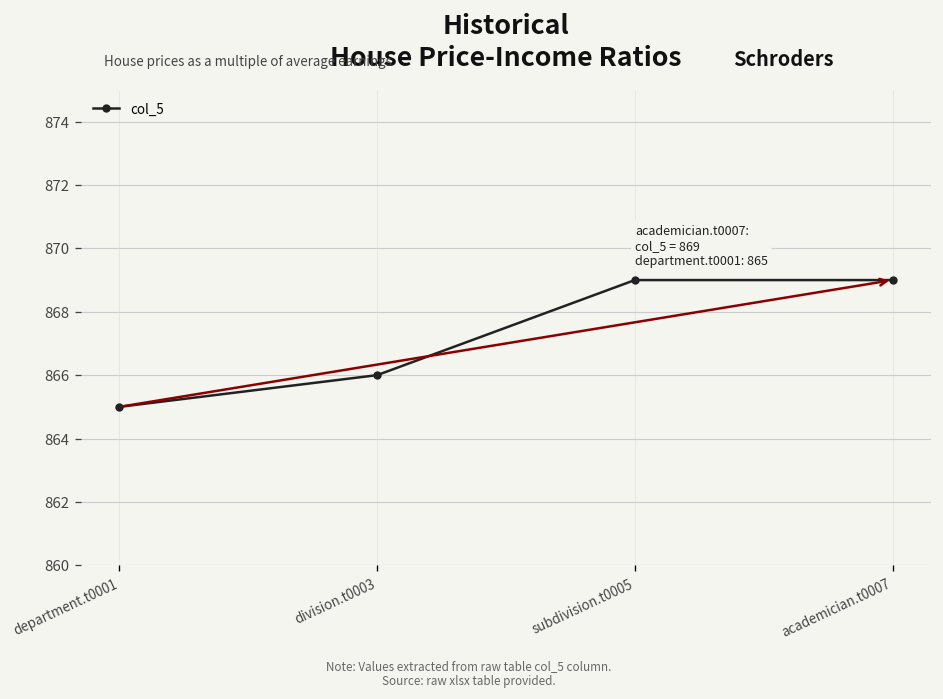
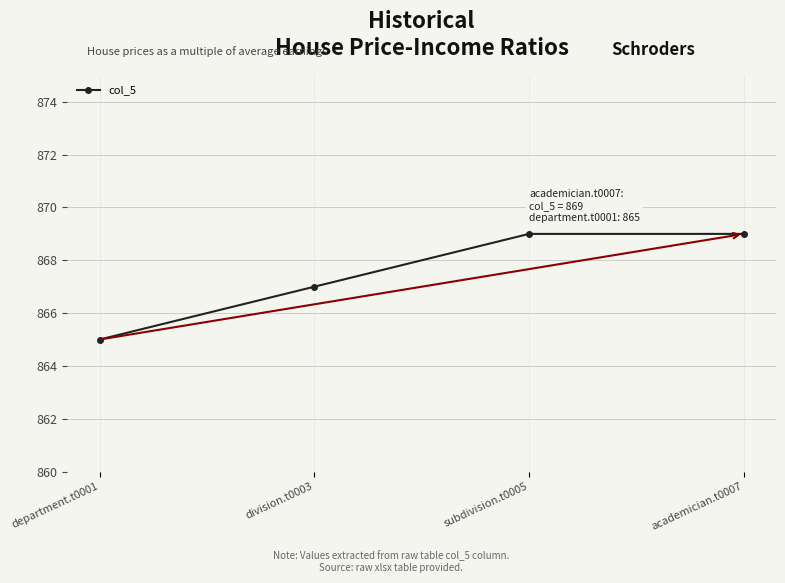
division.t0003: 866 -> 867
